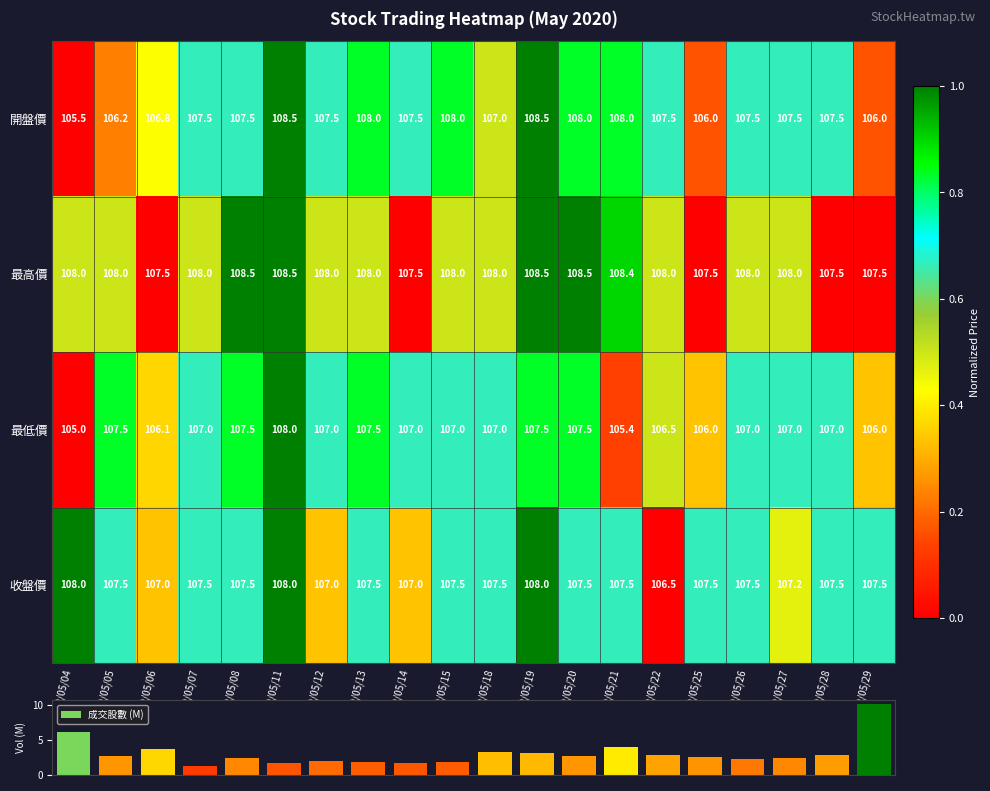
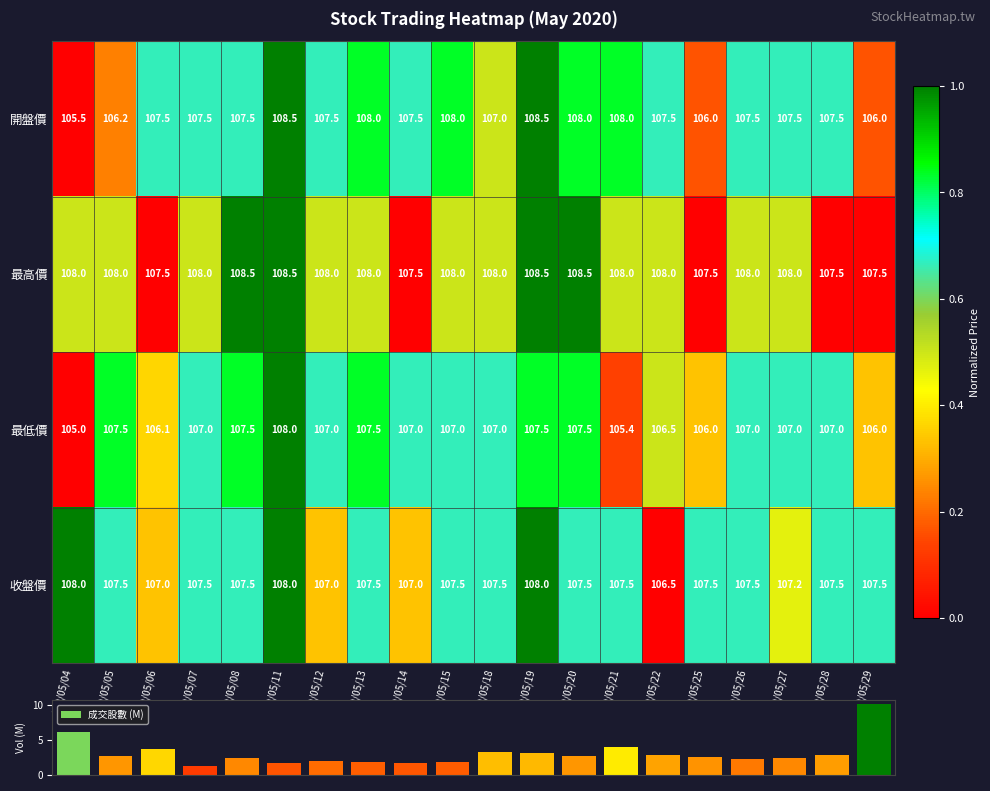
開盤價, 109/05/06: 106.8 -> 107.5
最高價, 109/05/21: 108.4 -> 108.0
